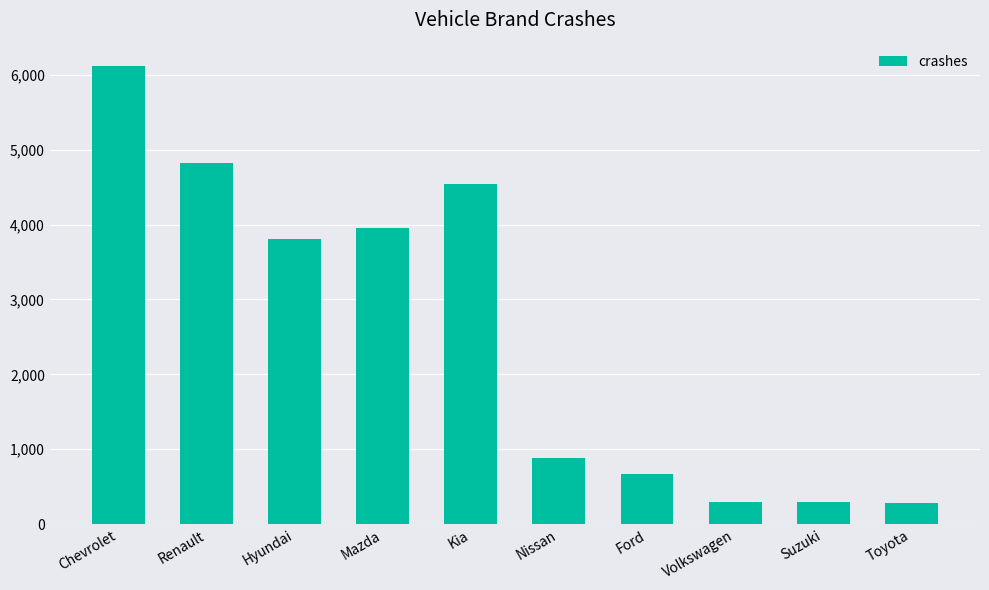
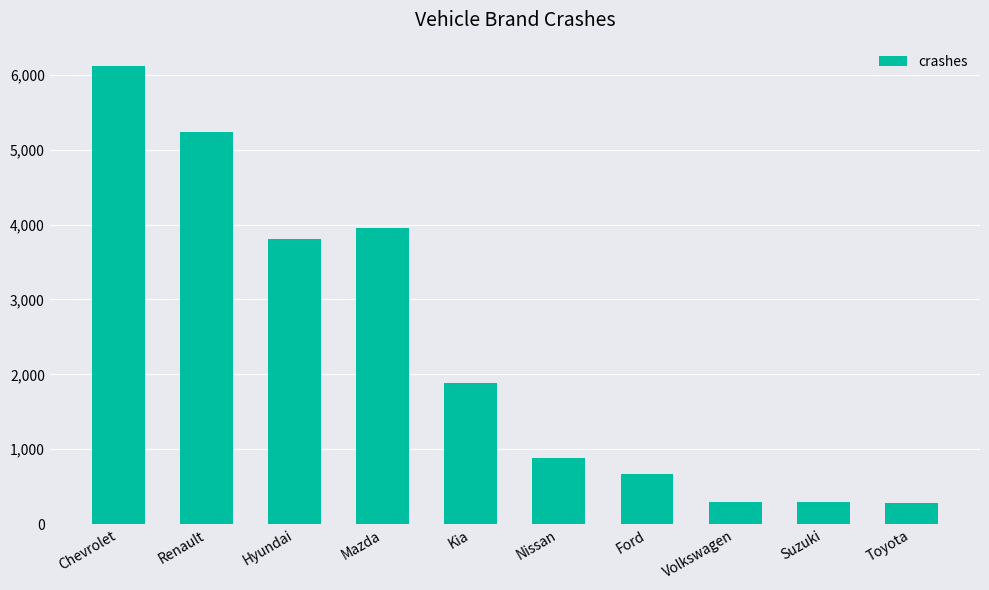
Renault: 4,800 -> 5,200
Kia: 4,500 -> 1,900
